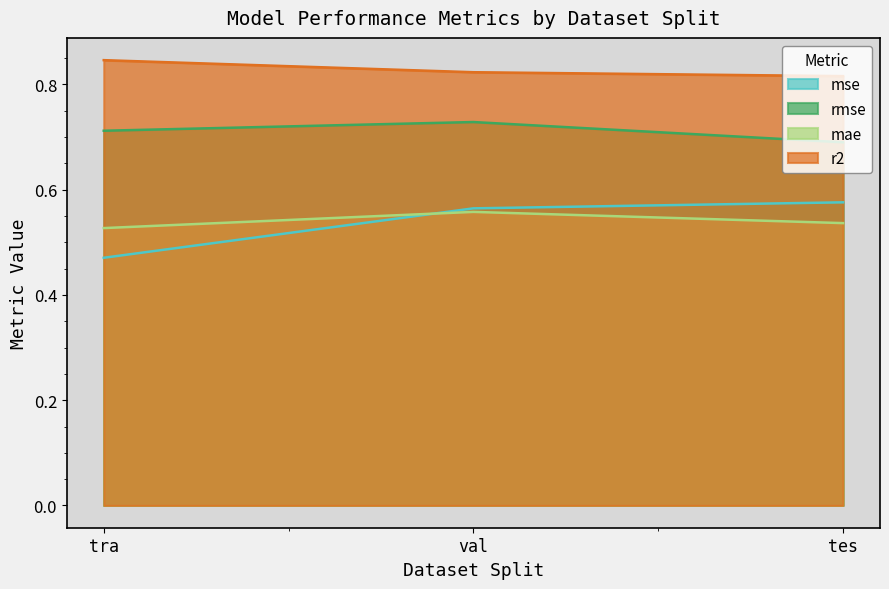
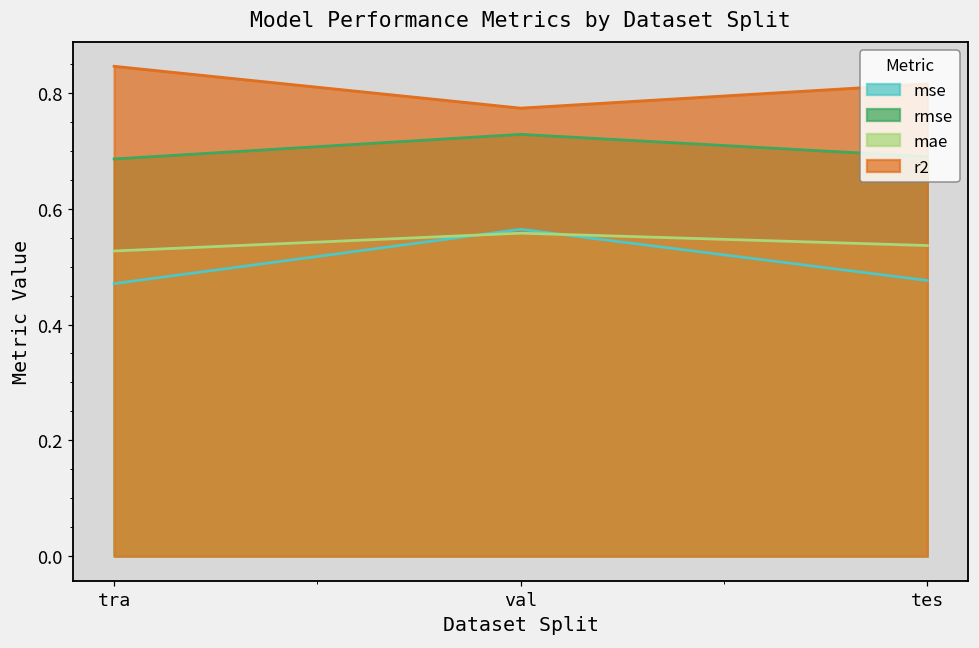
rmse, tra: 0.71 -> 0.69
r2, val: 0.82 -> 0.77
mse, tes: 0.58 -> 0.48
